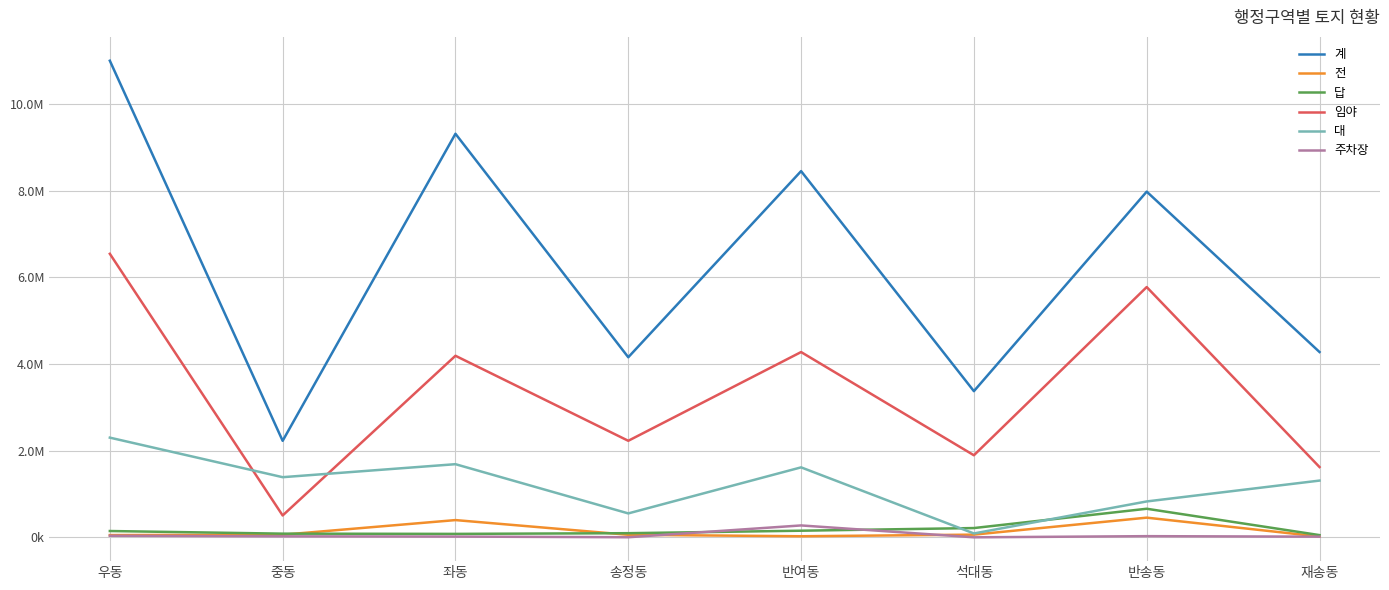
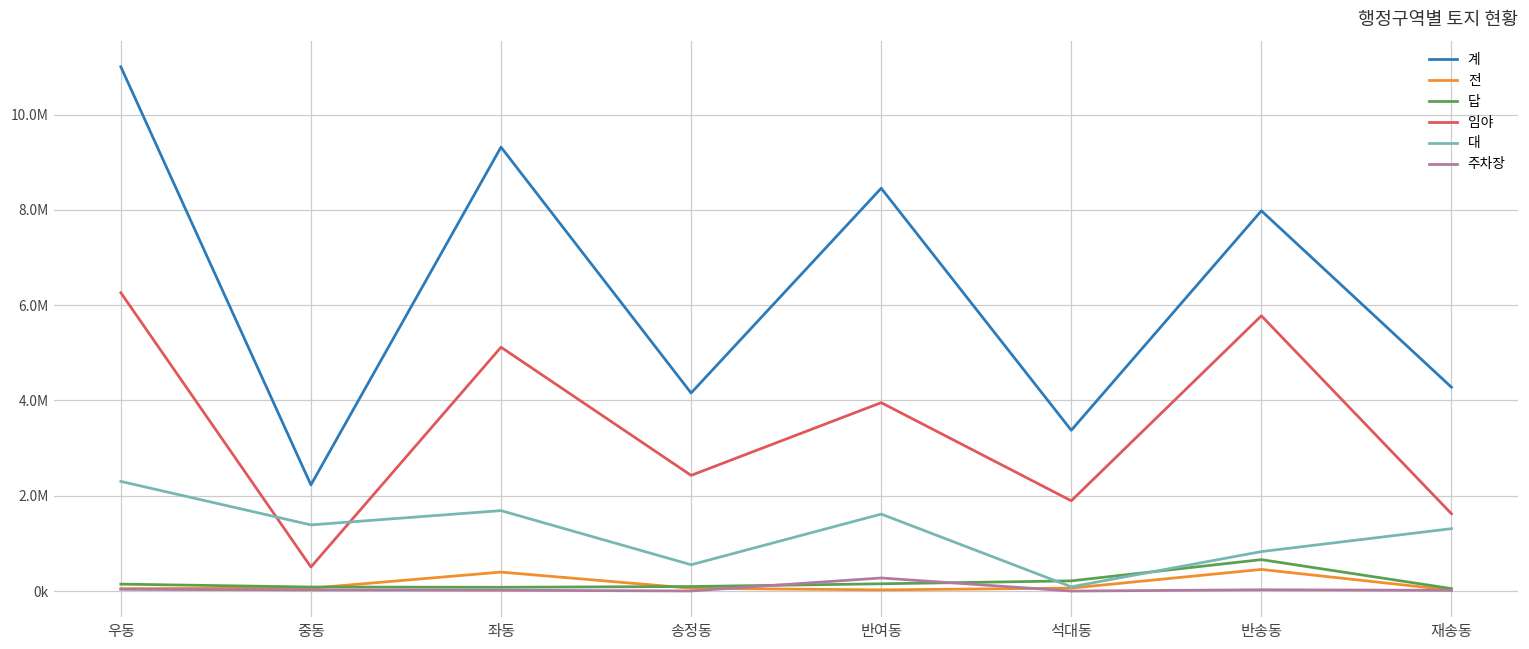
임야, 우동: 6500000 -> 6300000
임야, 좌동: 4200000 -> 5100000
임야, 송정동: 2200000 -> 2400000
임야, 반여동: 4300000 -> 4000000
